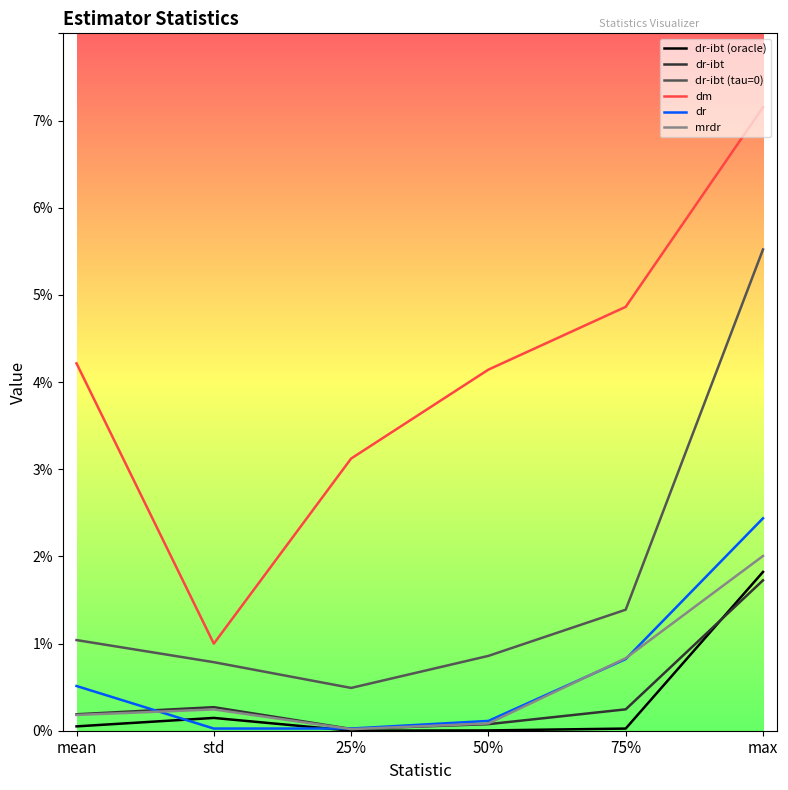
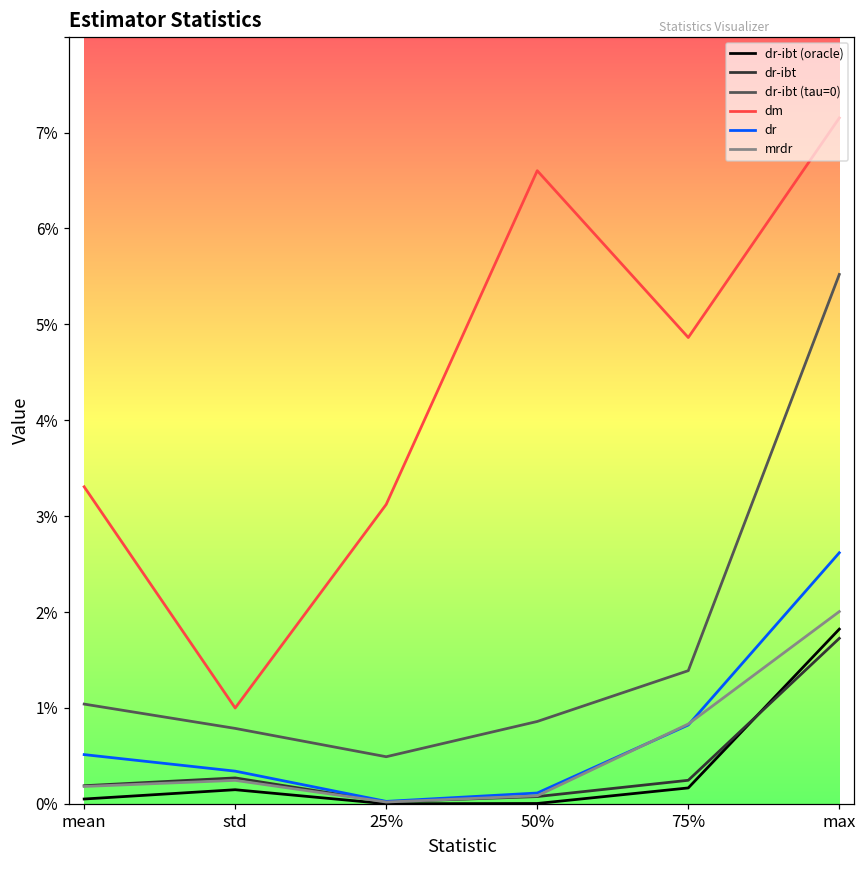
dm, mean: 4.2% -> 3.3%
dr, std: 0.0% -> 0.3%
dm, 50%: 4.1% -> 6.6%
dr-ibt (oracle), 75%: 0.0% -> 0.2%
dr, max: 2.4% -> 2.6%
